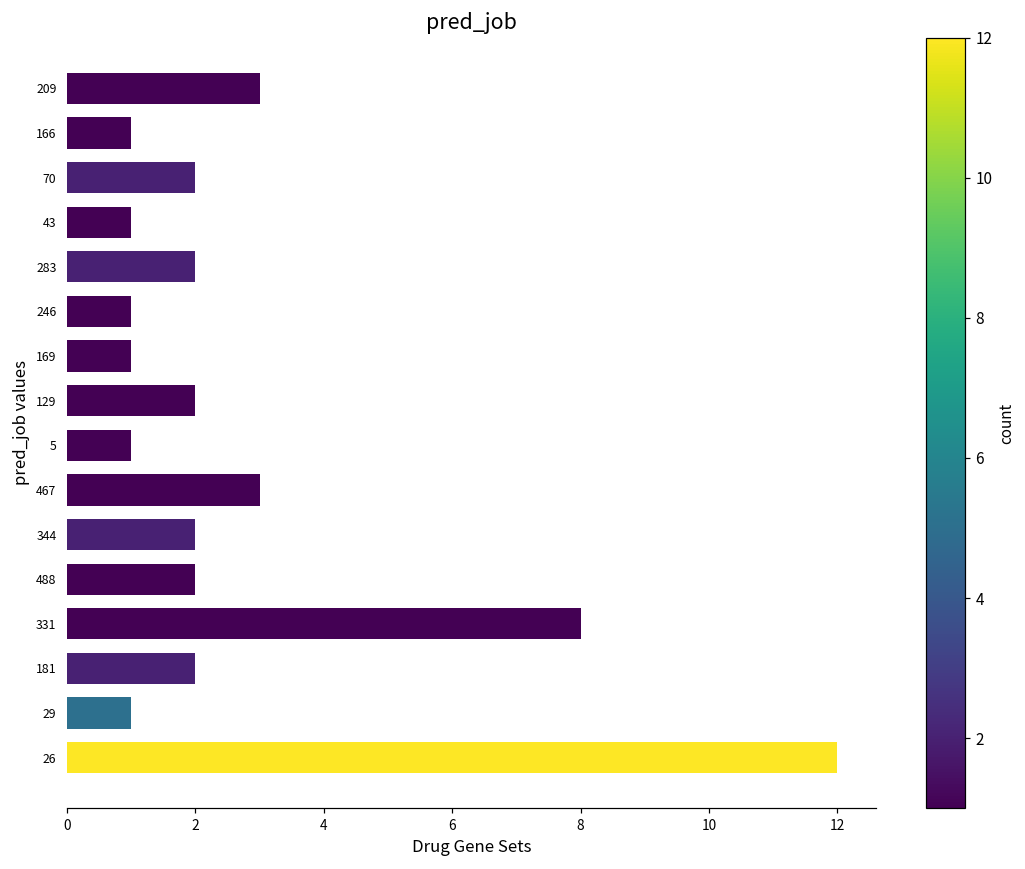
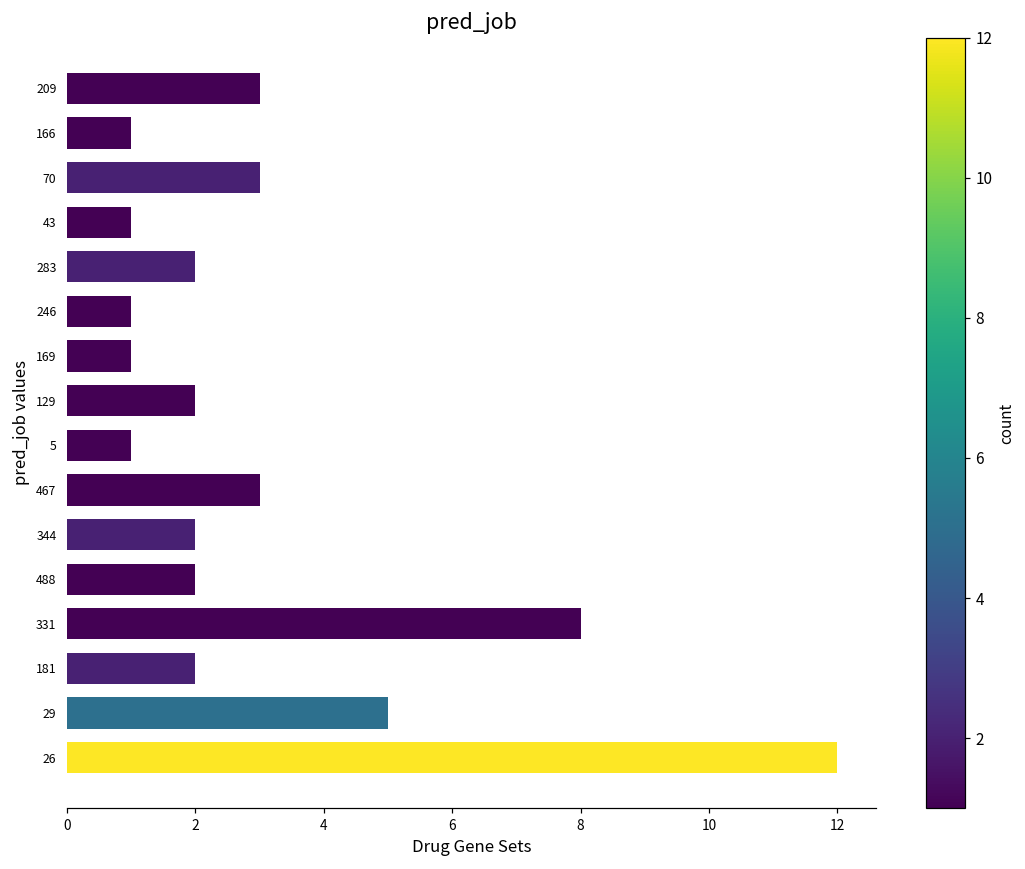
70: 2 -> 3
29: 1 -> 5
